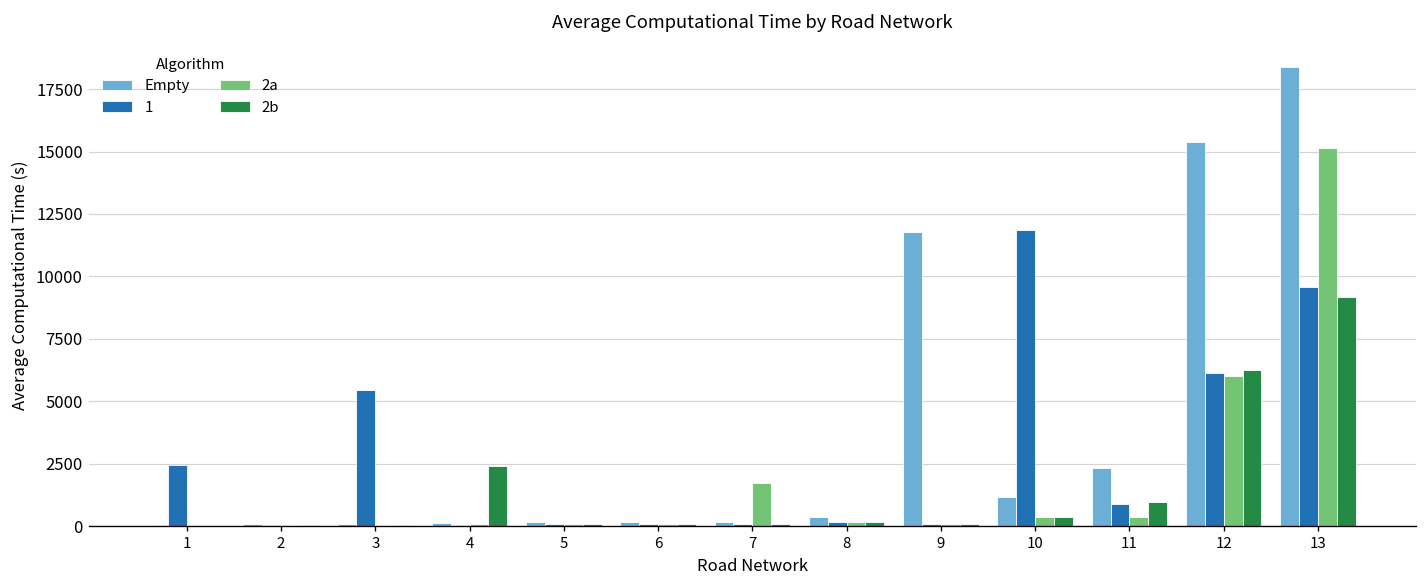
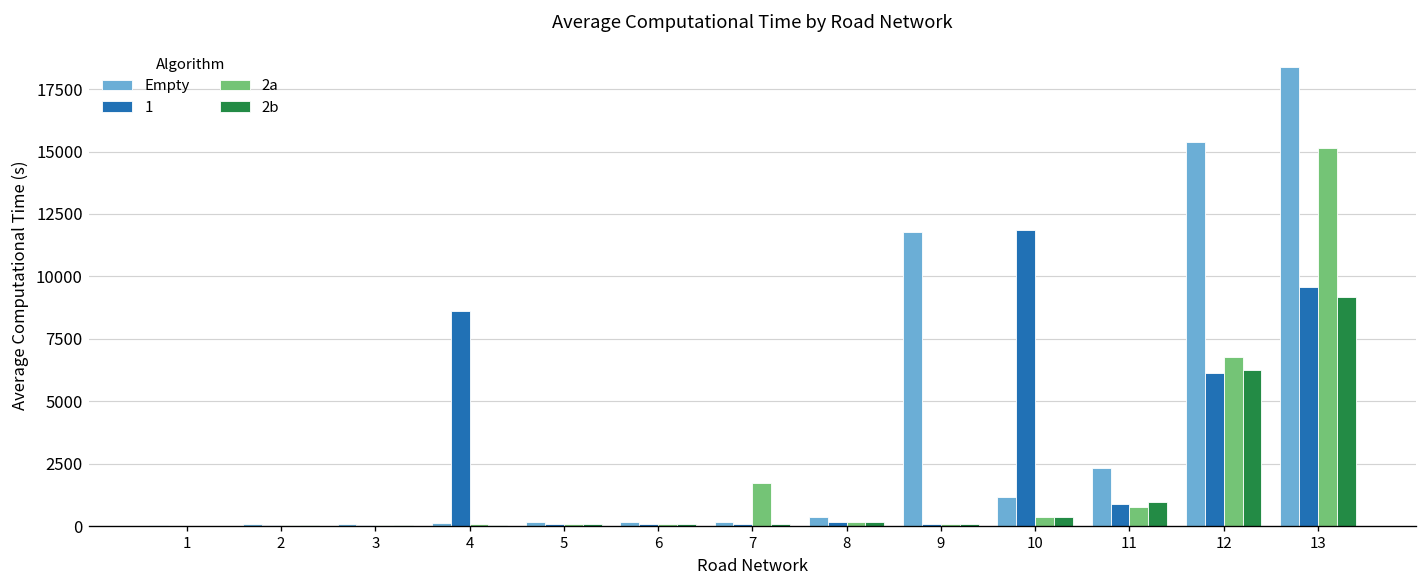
1, 1: 2400 -> 0
1, 3: 5500 -> 0
1, 4: 100 -> 8600
2b, 4: 2400 -> 100
2a, 11: 400 -> 800
2a, 12: 6000 -> 6800
